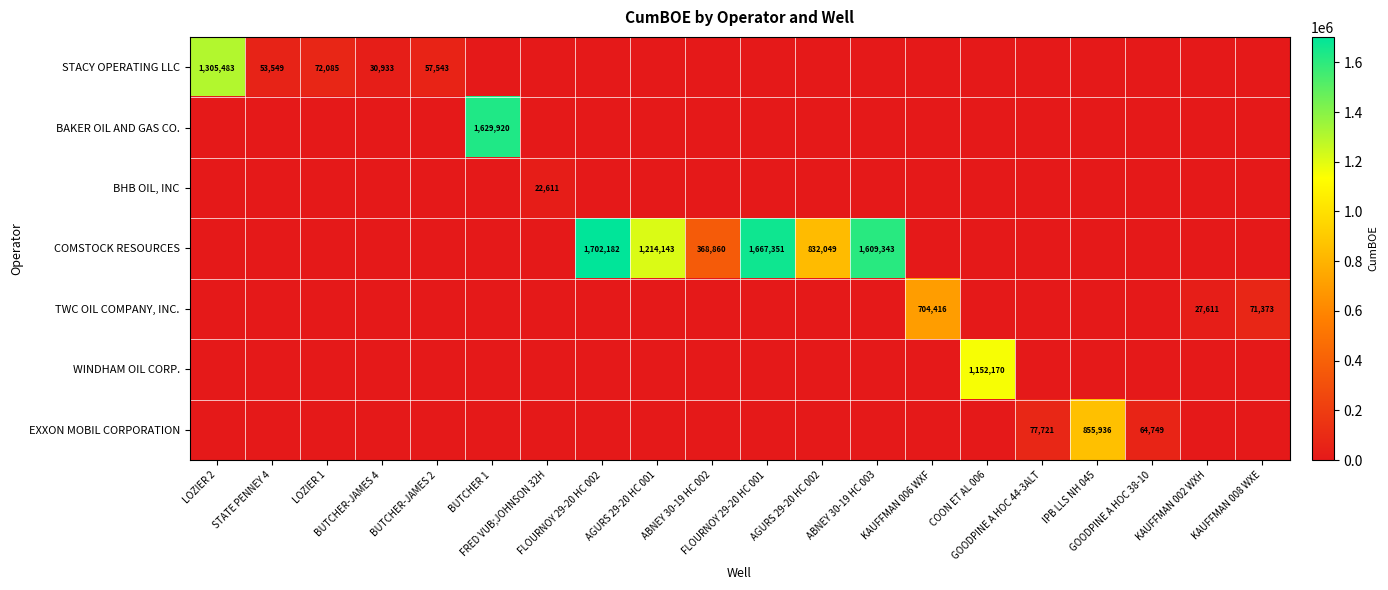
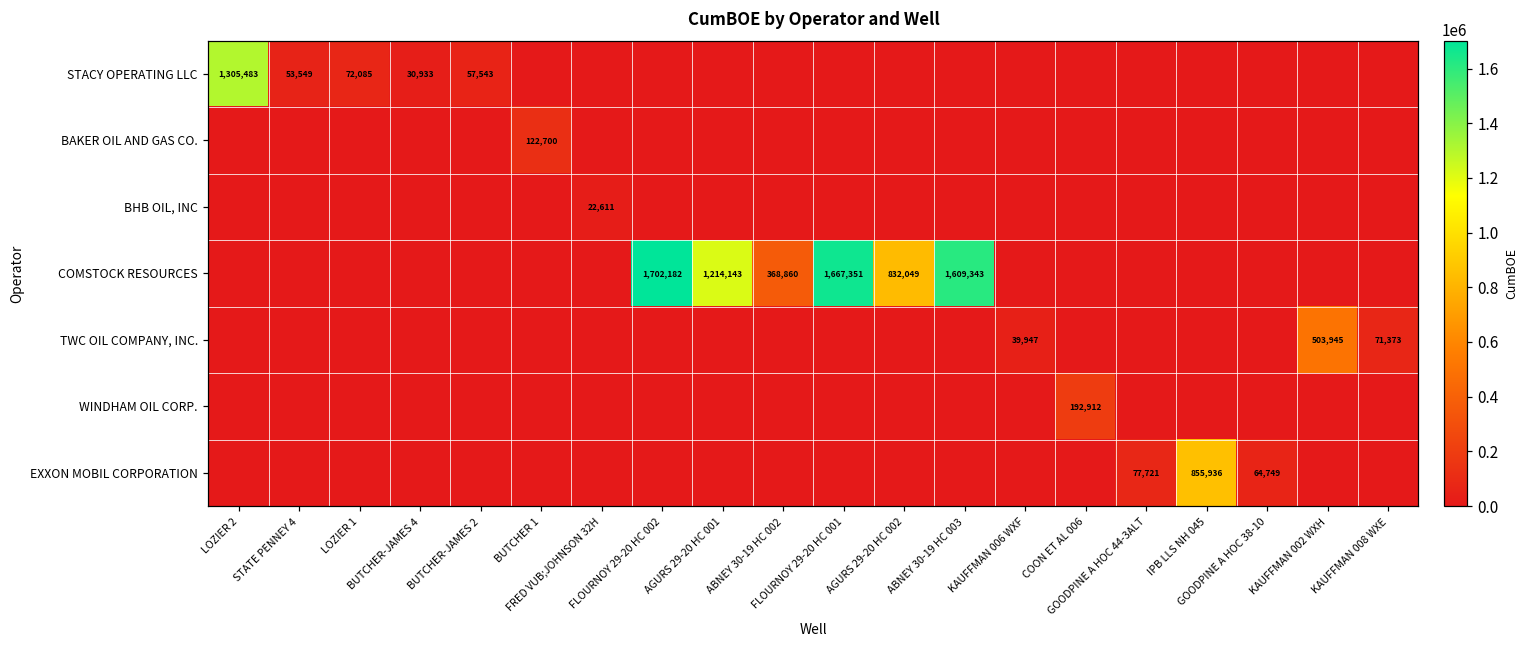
BAKER OIL AND GAS CO., BUTCHER 1: 1,629,920 -> 122,700
TWC OIL COMPANY, INC., KAUFFMAN 006 WXF: 704,416 -> 39,947
TWC OIL COMPANY, INC., KAUFFMAN 002 WXH: 27,611 -> 503,945
WINDHAM OIL CORP., COON ET AL 006: 1,152,170 -> 192,912
